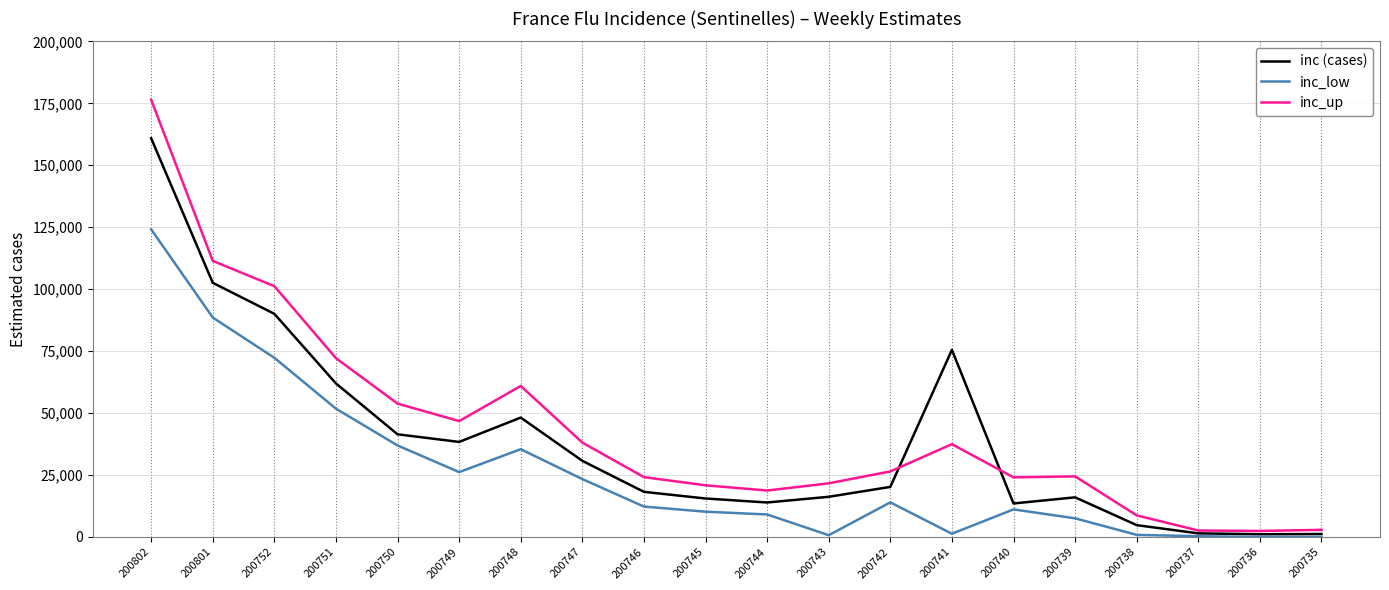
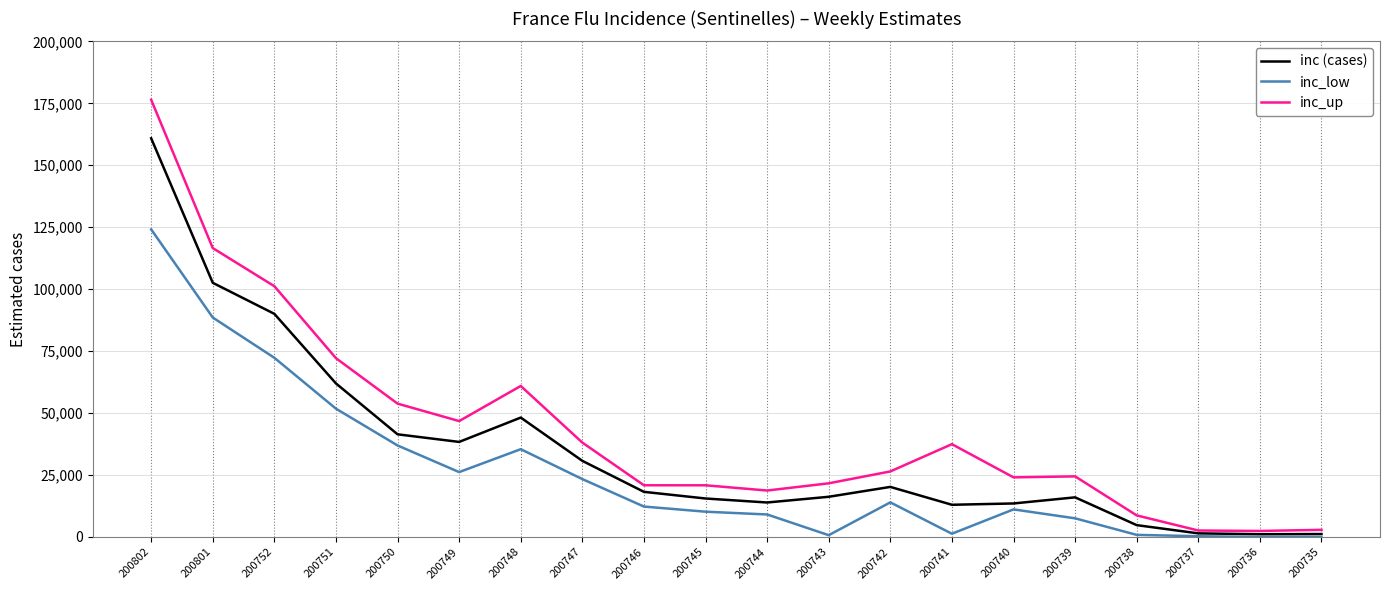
inc_up, 200801: 111,000 -> 117,000
inc_up, 200746: 24,000 -> 21,000
inc (cases), 200741: 75,000 -> 13,000
